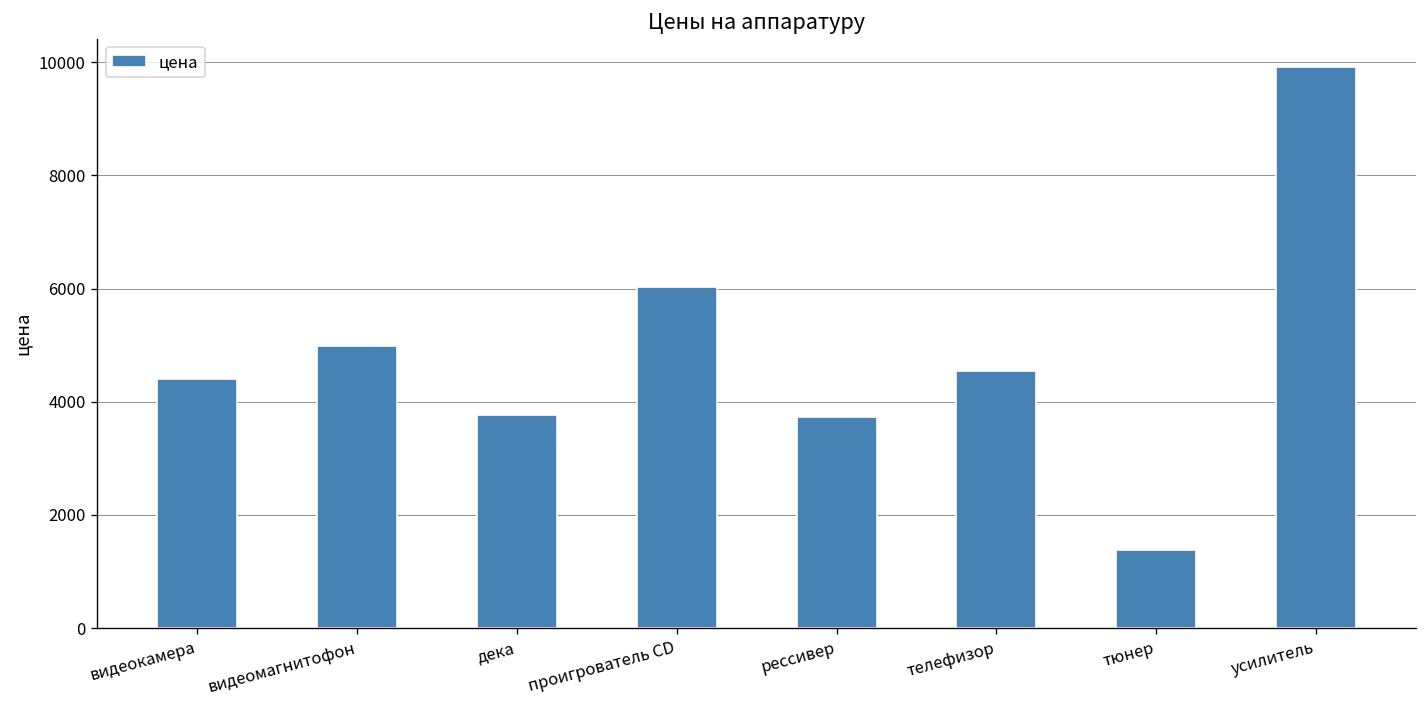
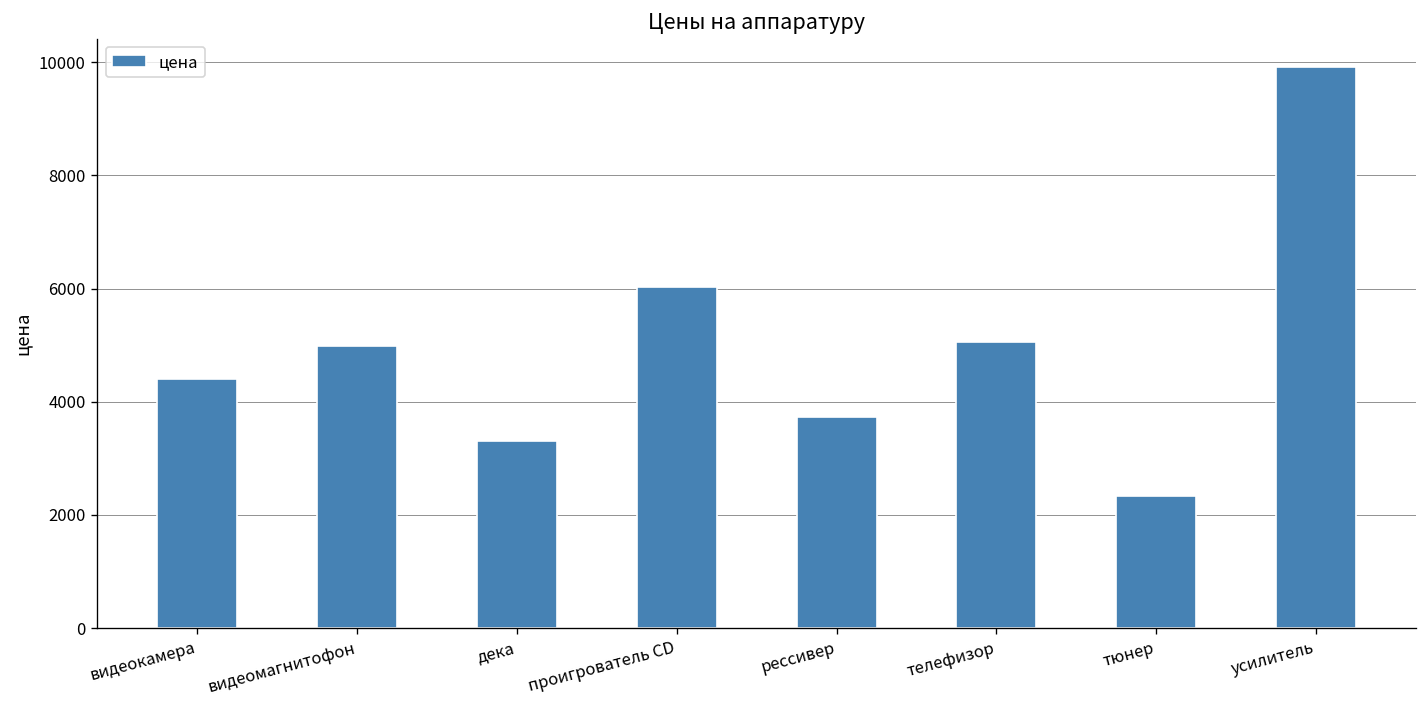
дека: 3800 -> 3300
телефизор: 4500 -> 5100
тюнер: 1400 -> 2300
